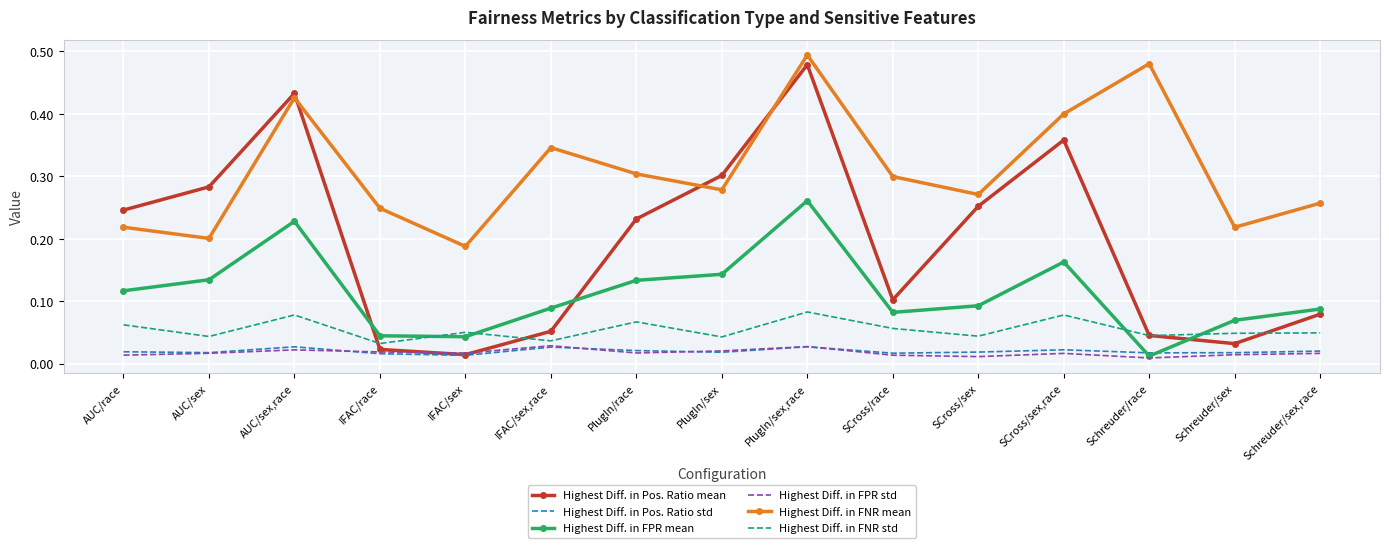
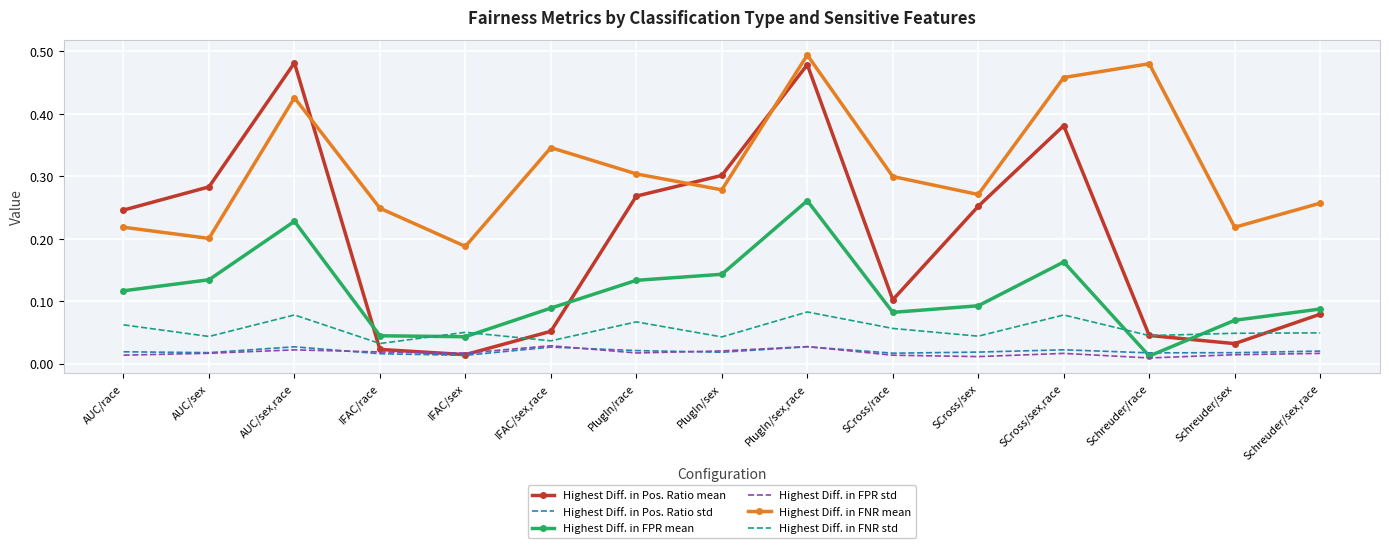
Highest Diff. in Pos. Ratio mean, AUC/sex,race: 0.43 -> 0.48
Highest Diff. in Pos. Ratio mean, PlugIn/race: 0.23 -> 0.27
Highest Diff. in Pos. Ratio mean, SCross/sex,race: 0.36 -> 0.38
Highest Diff. in FNR mean, SCross/sex,race: 0.40 -> 0.46
